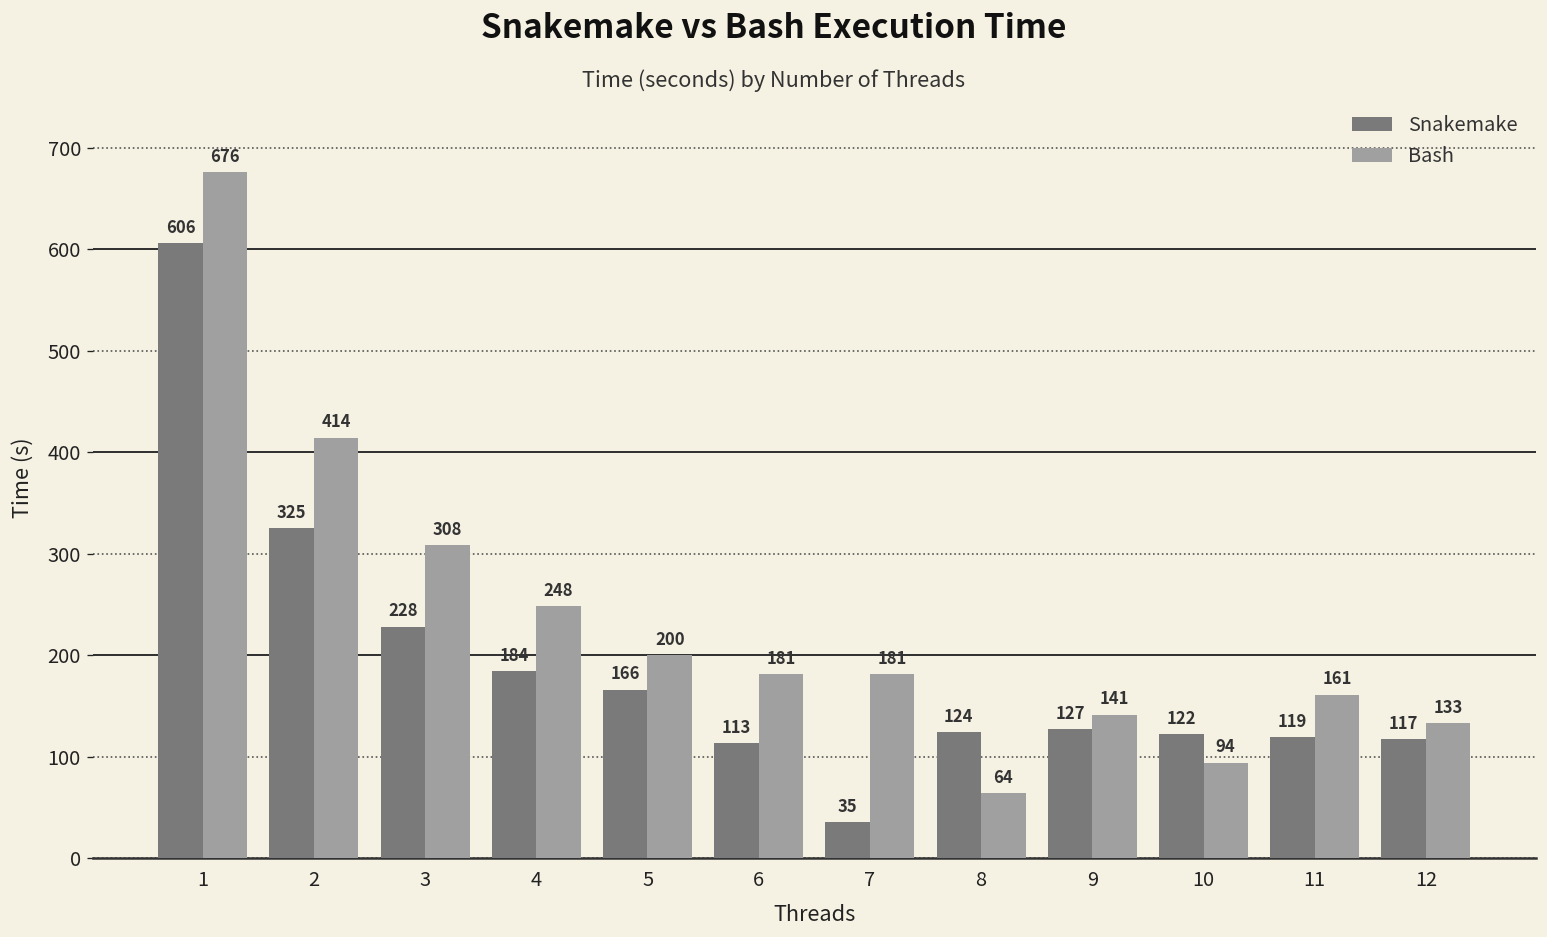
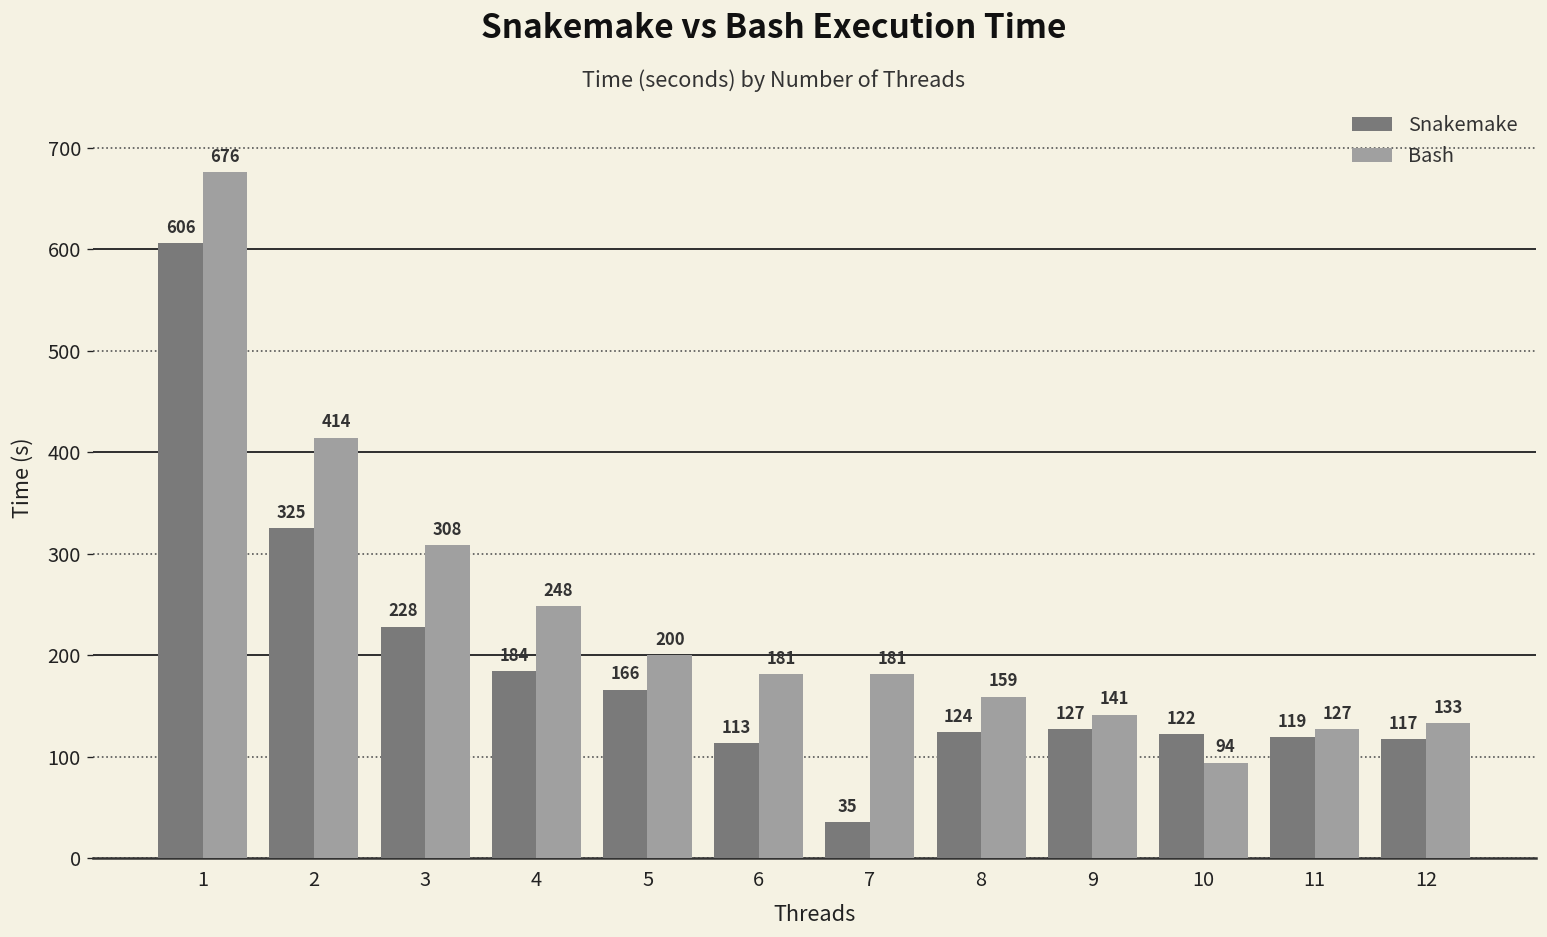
Bash, 8: 64 -> 159
Bash, 11: 161 -> 127
